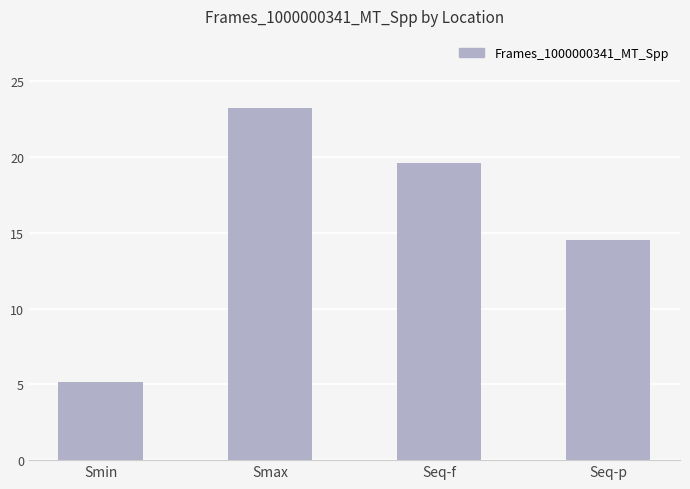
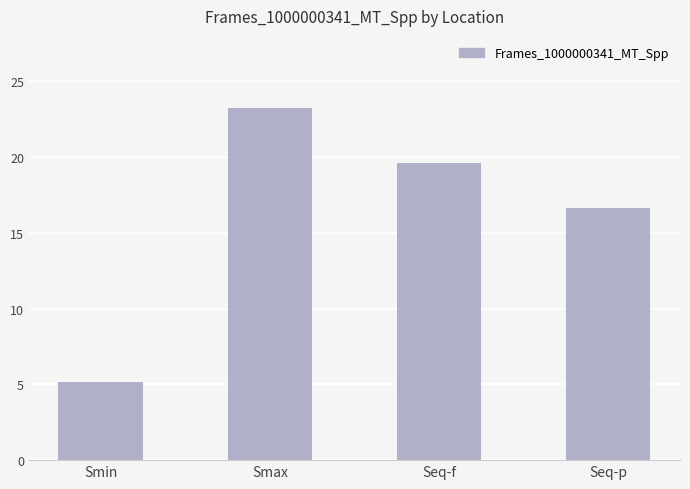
Seq-p: 14.5 -> 16.7
